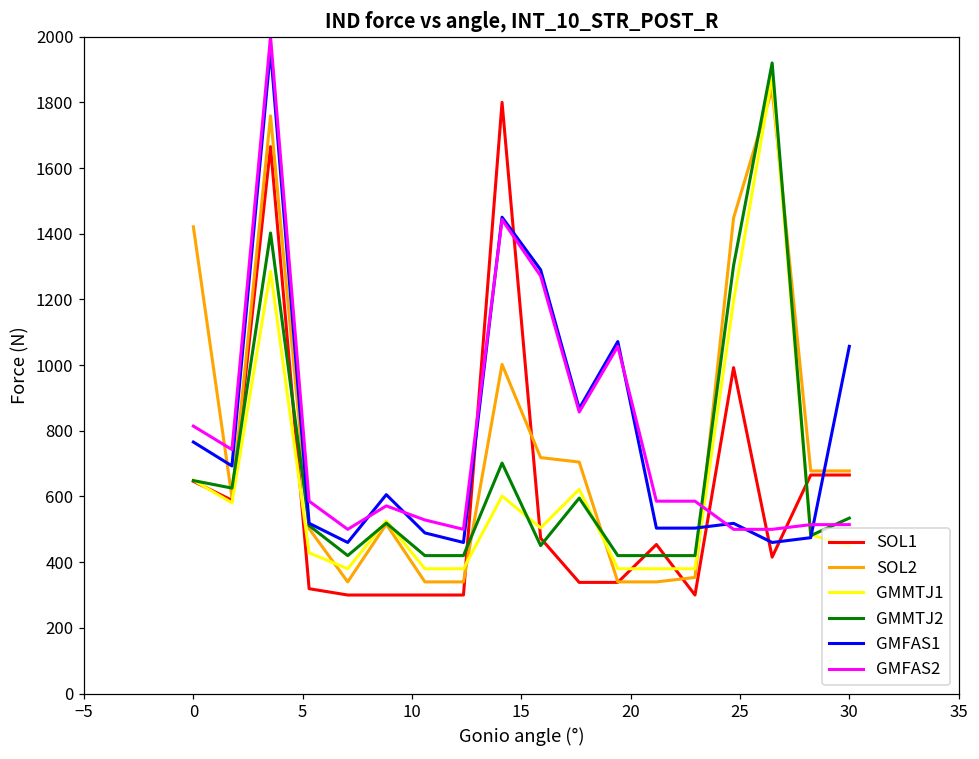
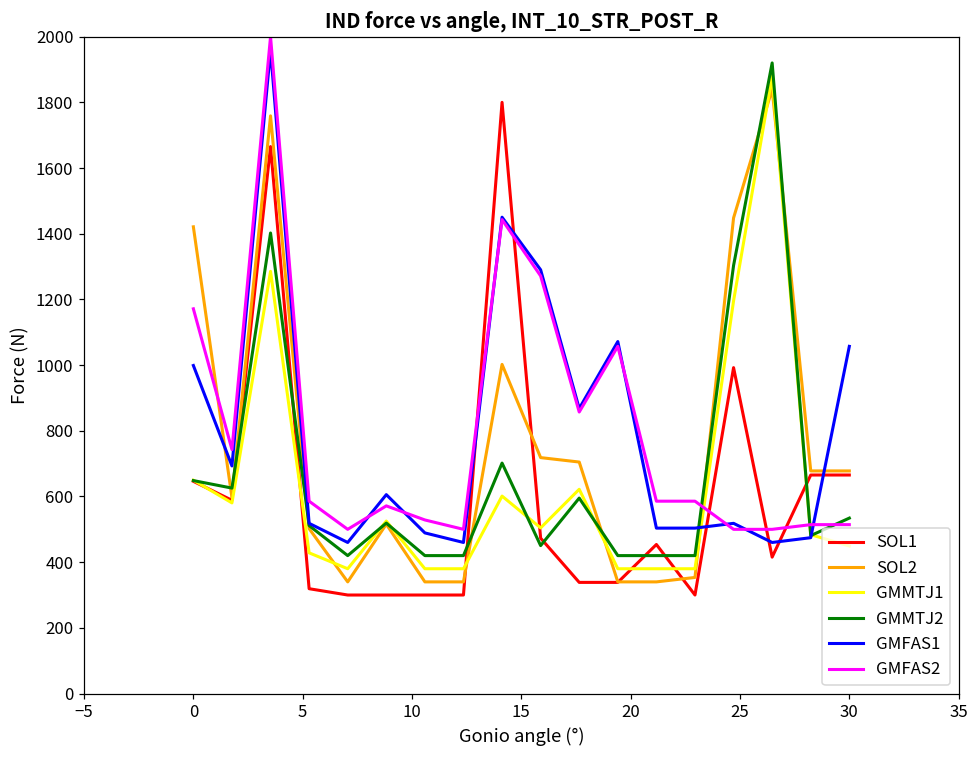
GMFAS1, 0: 770 -> 1000
GMFAS2, 0: 810 -> 1170
